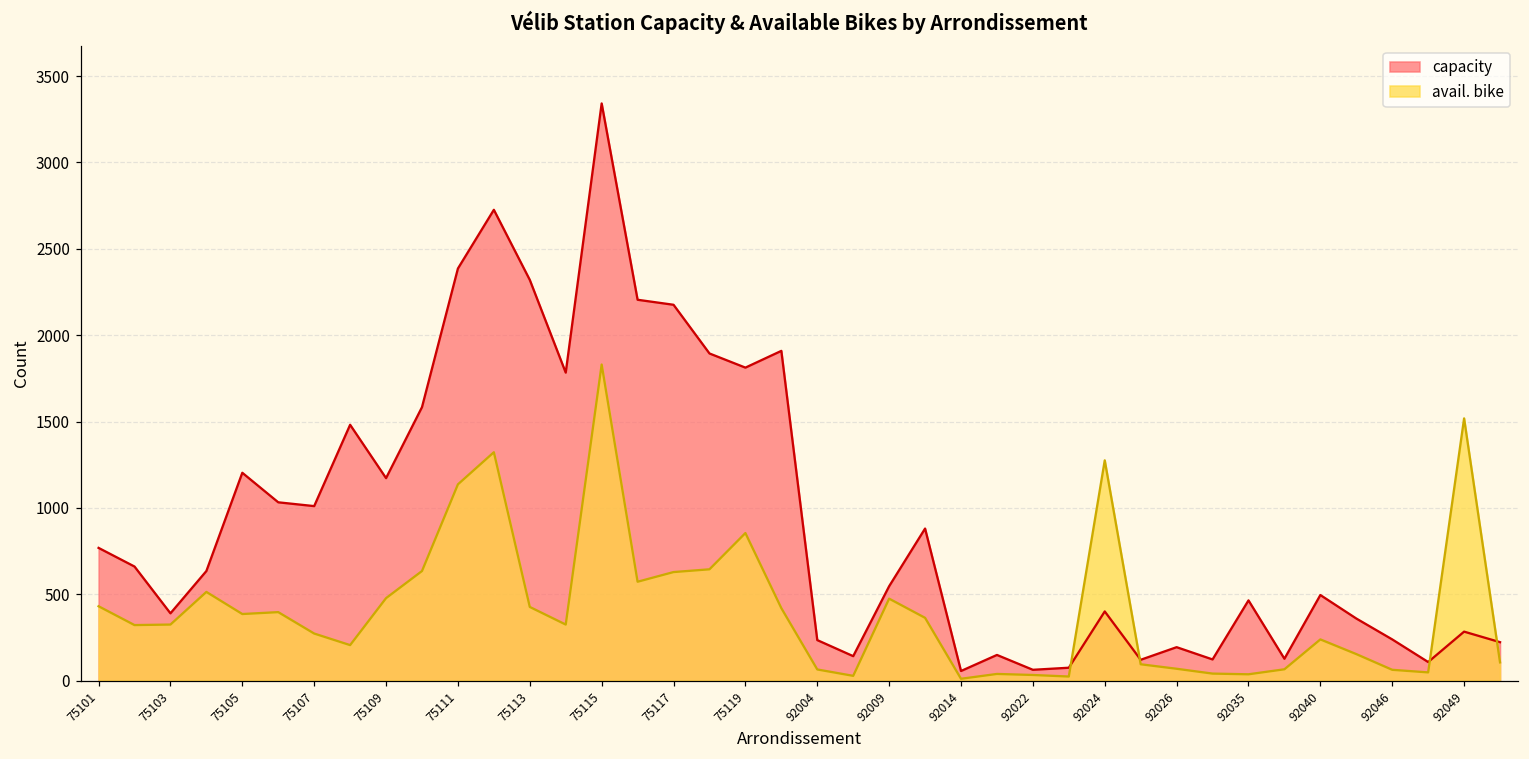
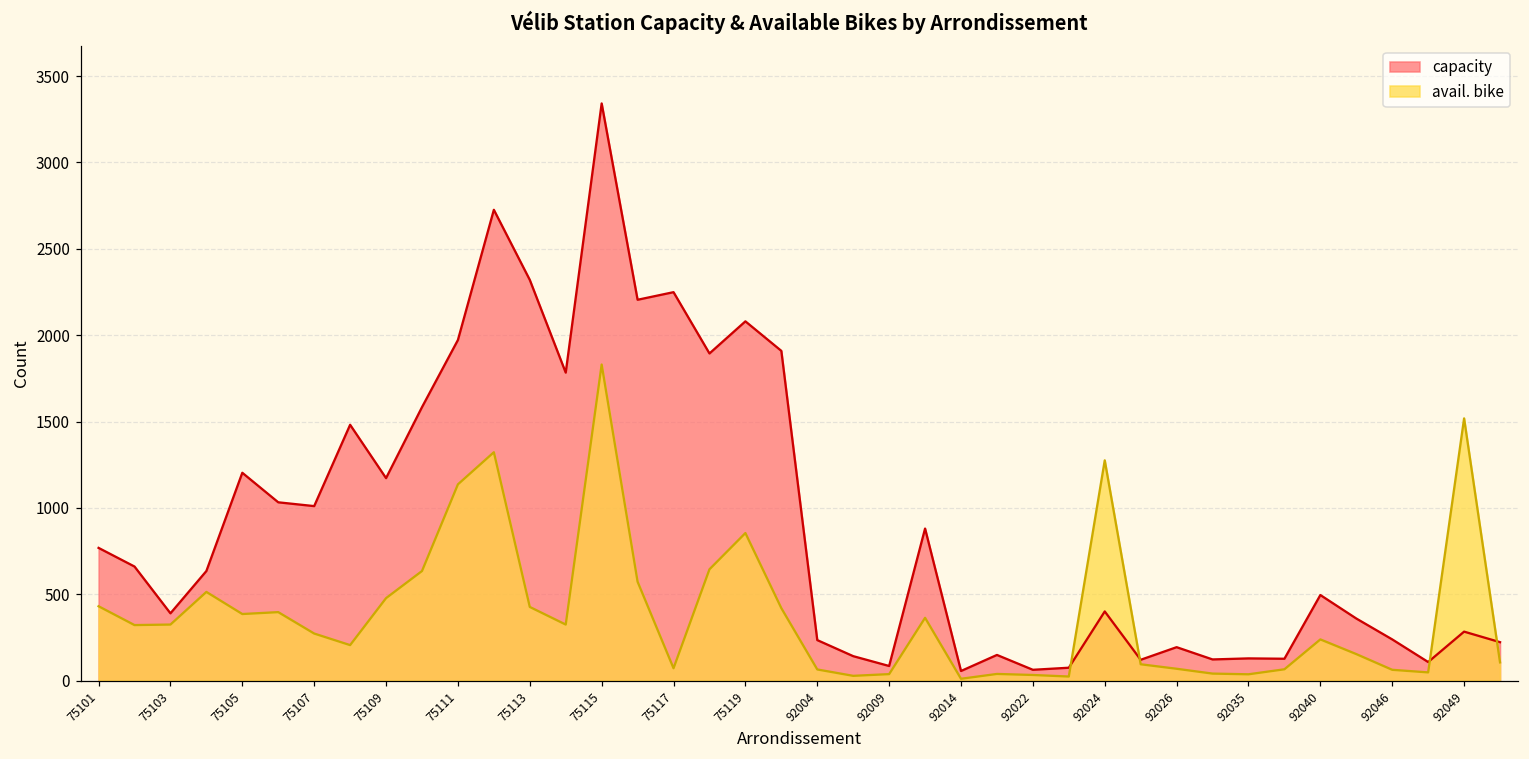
capacity, 75111: 2390 -> 1970
capacity, 75117: 2180 -> 2250
avail. bike, 75117: 630 -> 70
capacity, 75119: 1810 -> 2080
capacity, 92009: 550 -> 80
avail. bike, 92009: 470 -> 40
capacity, 92035: 460 -> 130
